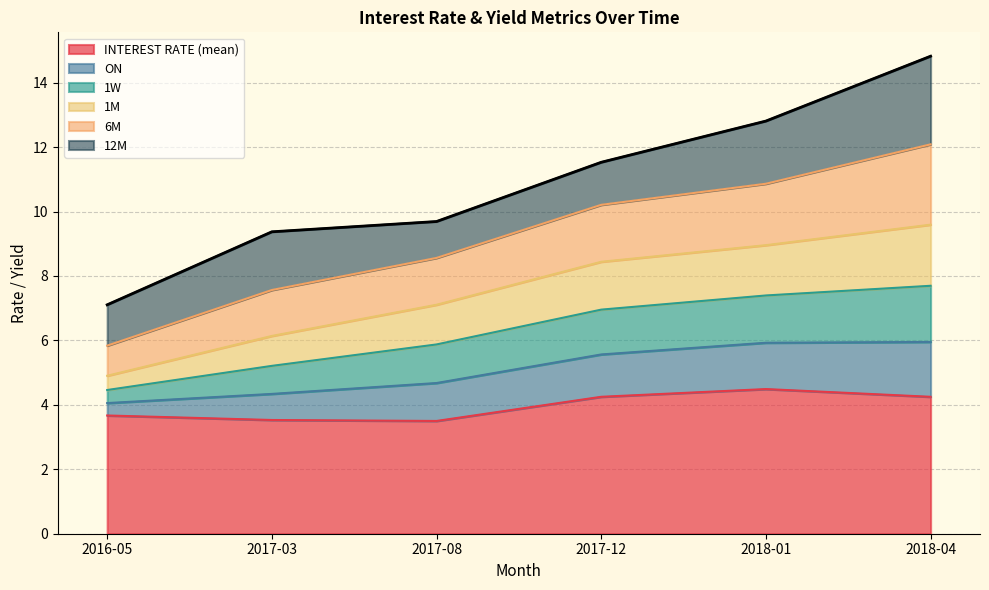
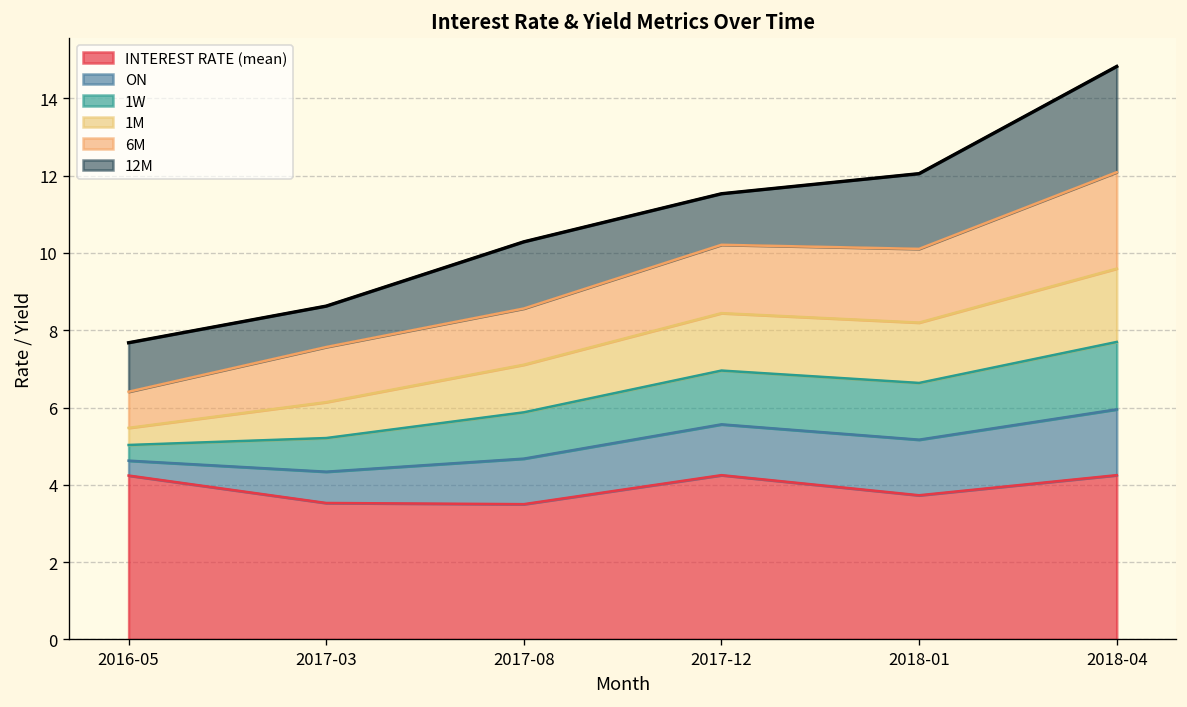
INTEREST RATE (mean), 2016-05: 3.7 -> 4.2
12M, 2017-03: 1.8 -> 1.1
12M, 2017-08: 1.1 -> 1.7
INTEREST RATE (mean), 2018-01: 4.5 -> 3.7
